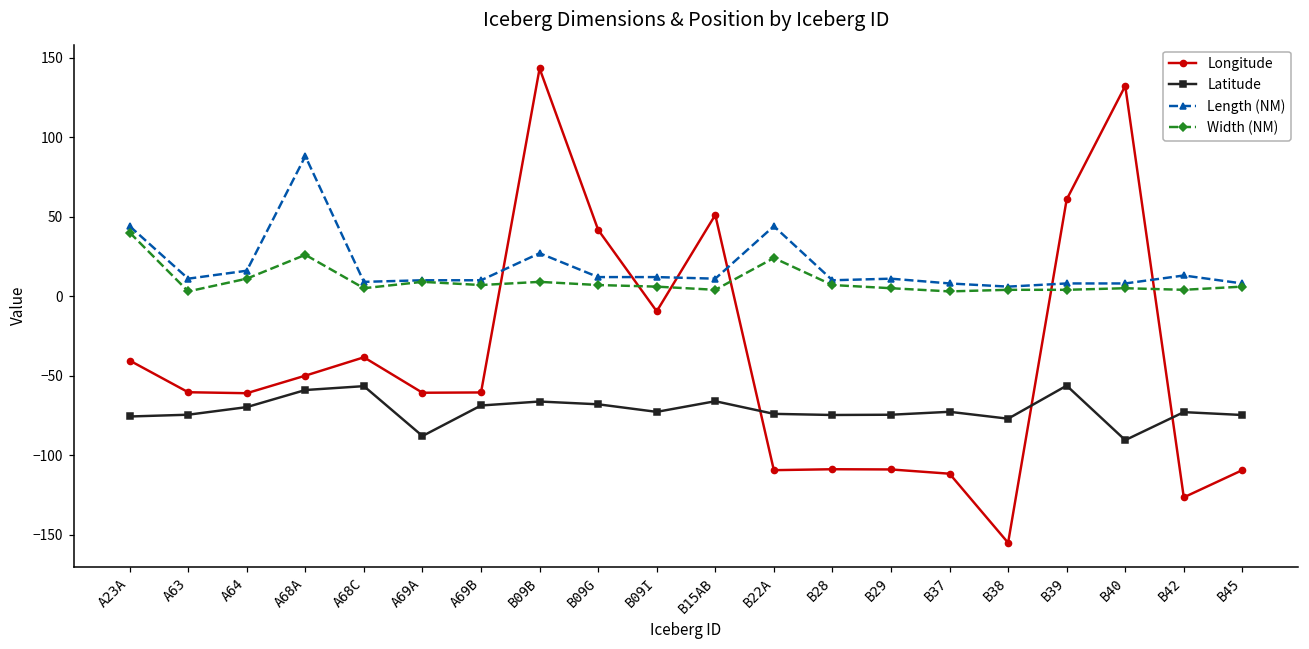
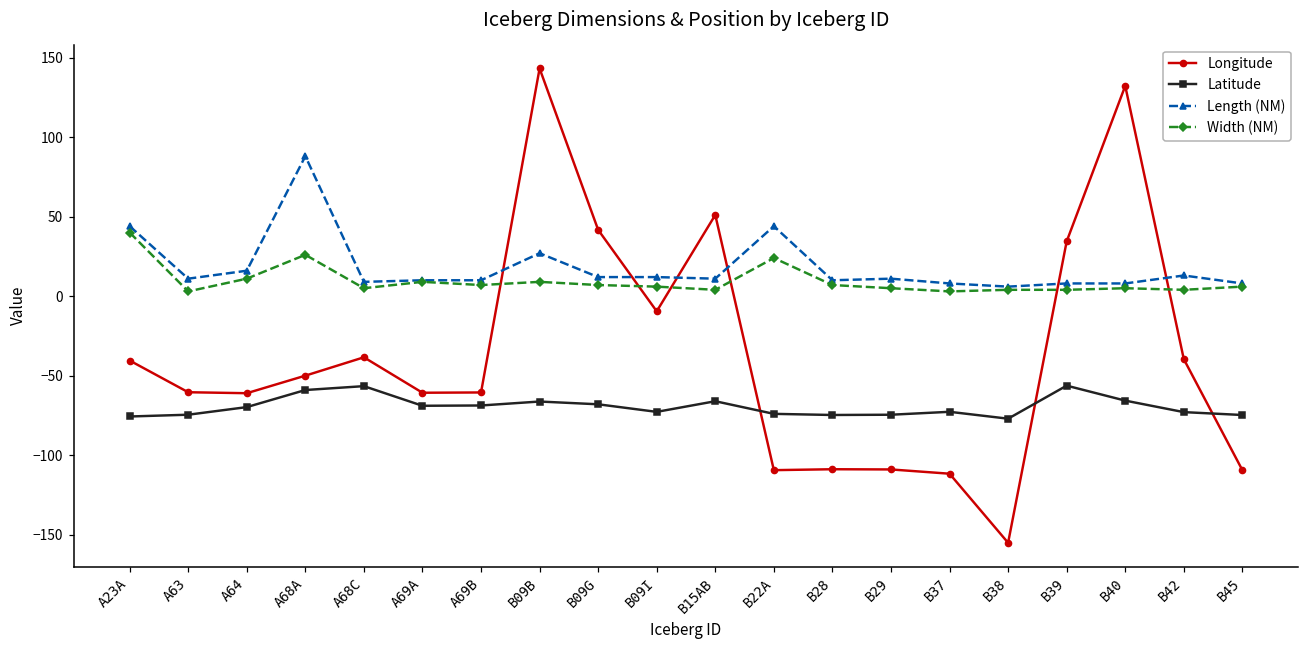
Latitude, A69A: -88 -> -69
Longitude, B39: 61 -> 34
Latitude, B40: -90 -> -66
Longitude, B42: -126 -> -40
